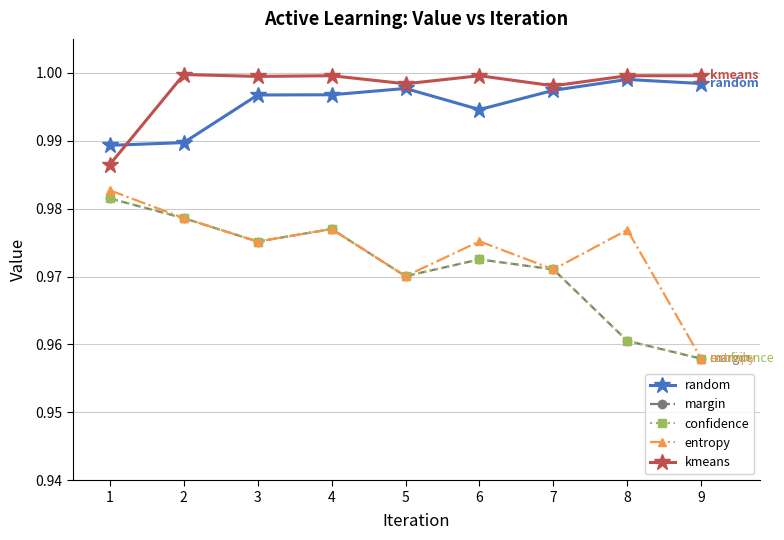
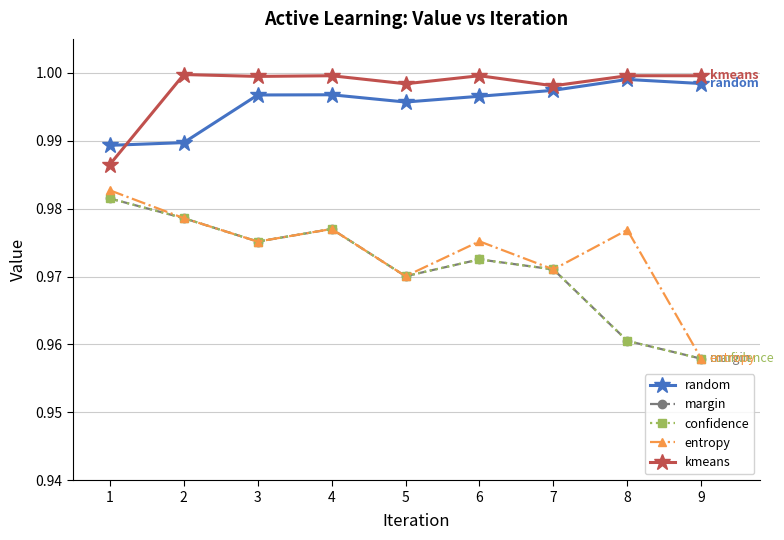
random, 5: 0.998 -> 0.996
random, 6: 0.995 -> 0.997
